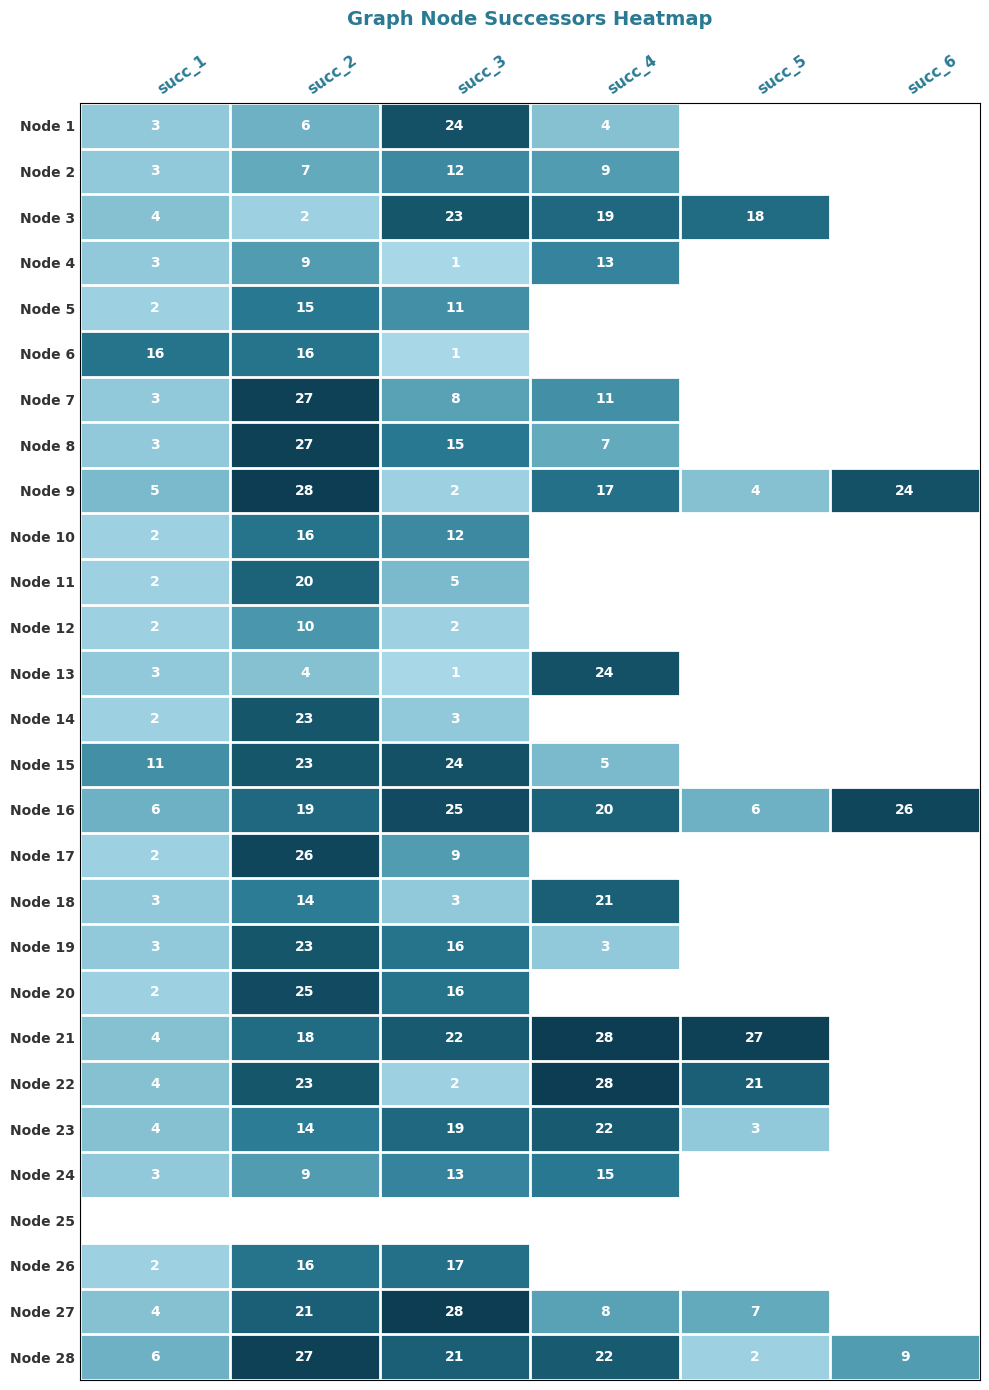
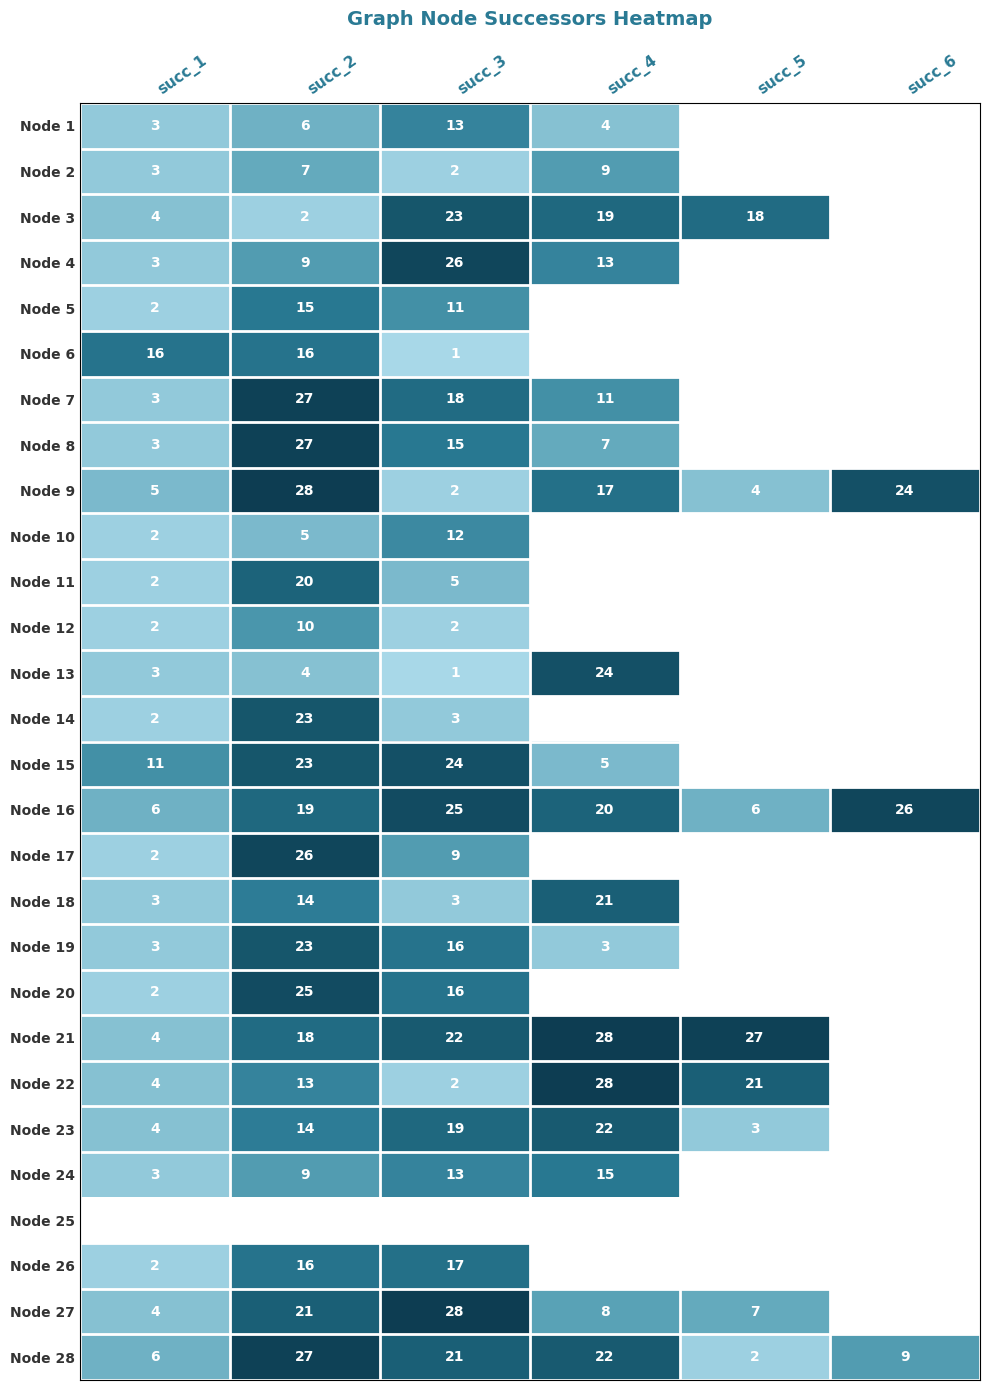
Node 1, succ_3: 24 -> 13
Node 2, succ_3: 12 -> 2
Node 4, succ_3: 1 -> 26
Node 7, succ_3: 8 -> 18
Node 10, succ_2: 16 -> 5
Node 22, succ_2: 23 -> 13
